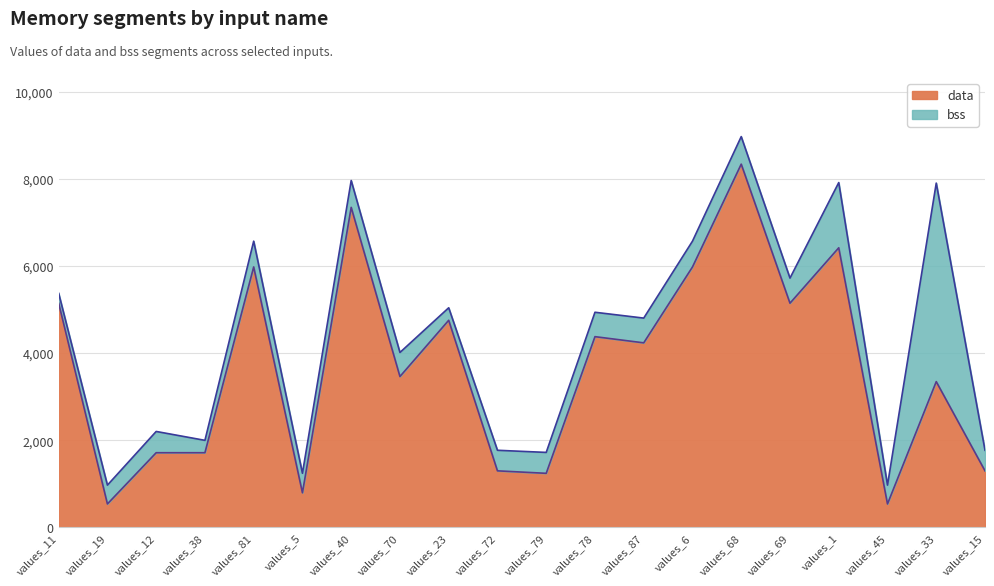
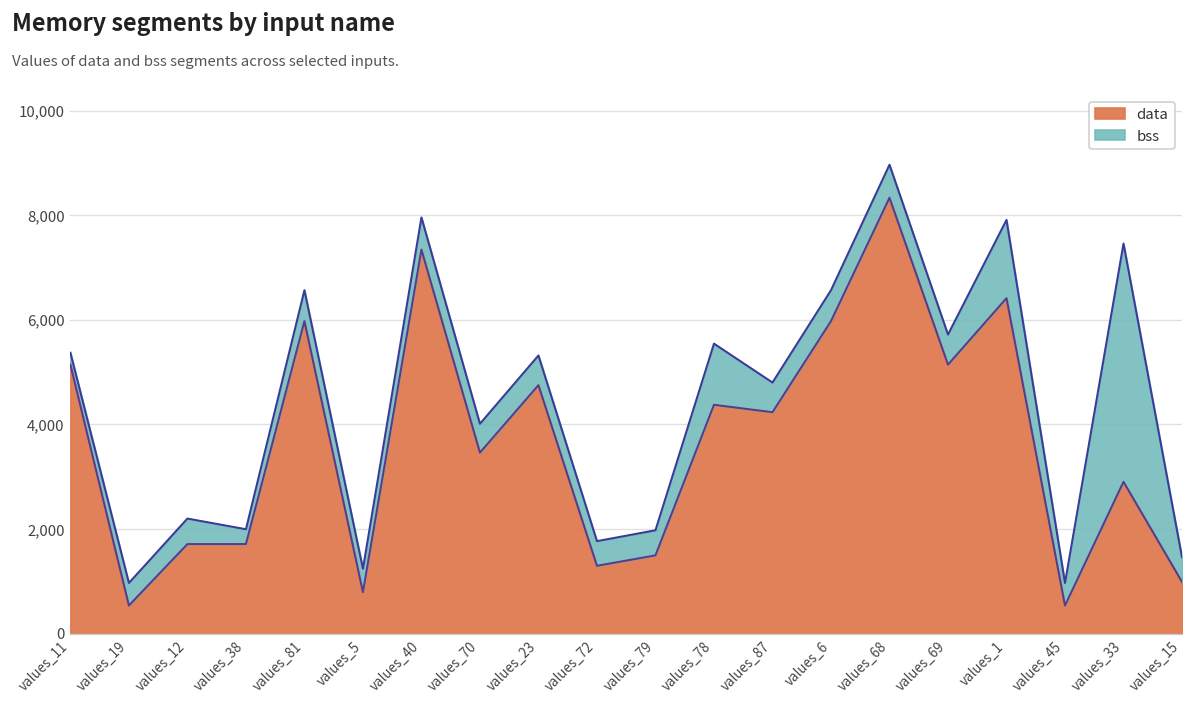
bss, values_23: 300 -> 600
data, values_79: 1,200 -> 1,500
bss, values_78: 600 -> 1,200
data, values_33: 3,300 -> 2,900
data, values_15: 1,300 -> 1,000
